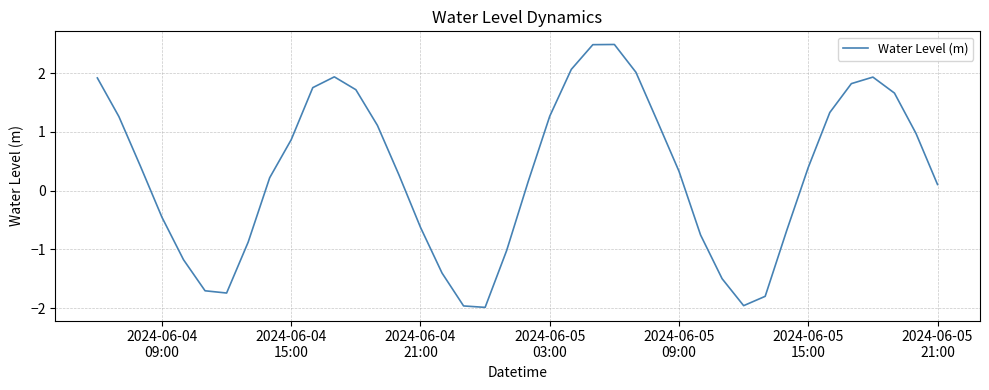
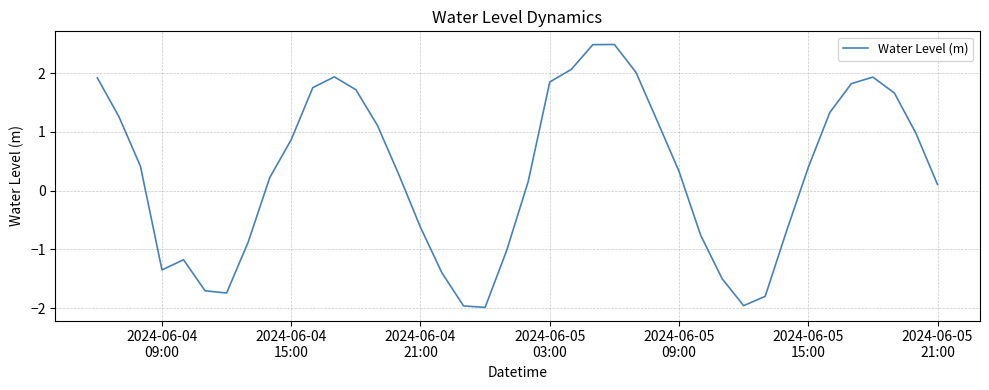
2024-06-04 09:00: -0.5 -> -1.3
2024-06-05 03:00: 1.3 -> 1.8
